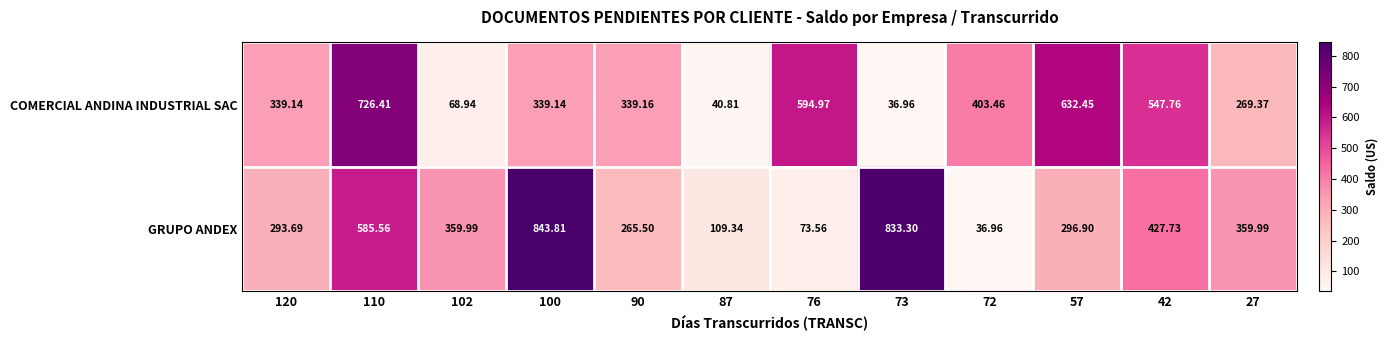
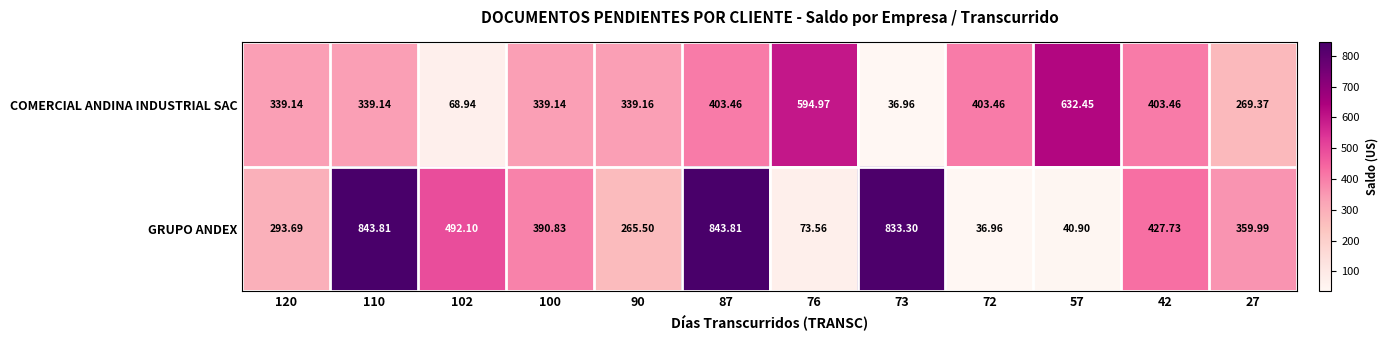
COMERCIAL ANDINA INDUSTRIAL SAC, 110: 726.41 -> 339.14
COMERCIAL ANDINA INDUSTRIAL SAC, 87: 40.81 -> 403.46
COMERCIAL ANDINA INDUSTRIAL SAC, 42: 547.76 -> 403.46
GRUPO ANDEX, 110: 585.56 -> 843.81
GRUPO ANDEX, 102: 359.99 -> 492.10
GRUPO ANDEX, 100: 843.81 -> 390.83
GRUPO ANDEX, 87: 109.34 -> 843.81
GRUPO ANDEX, 57: 296.90 -> 40.90
